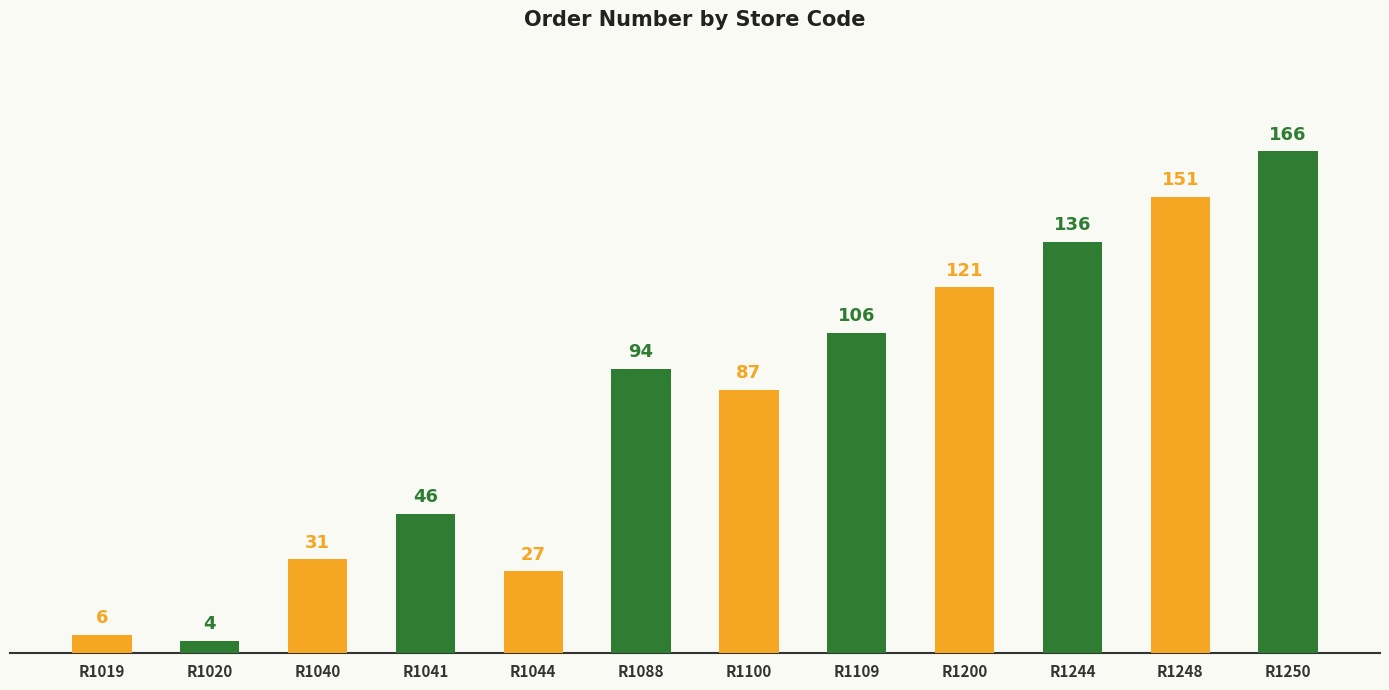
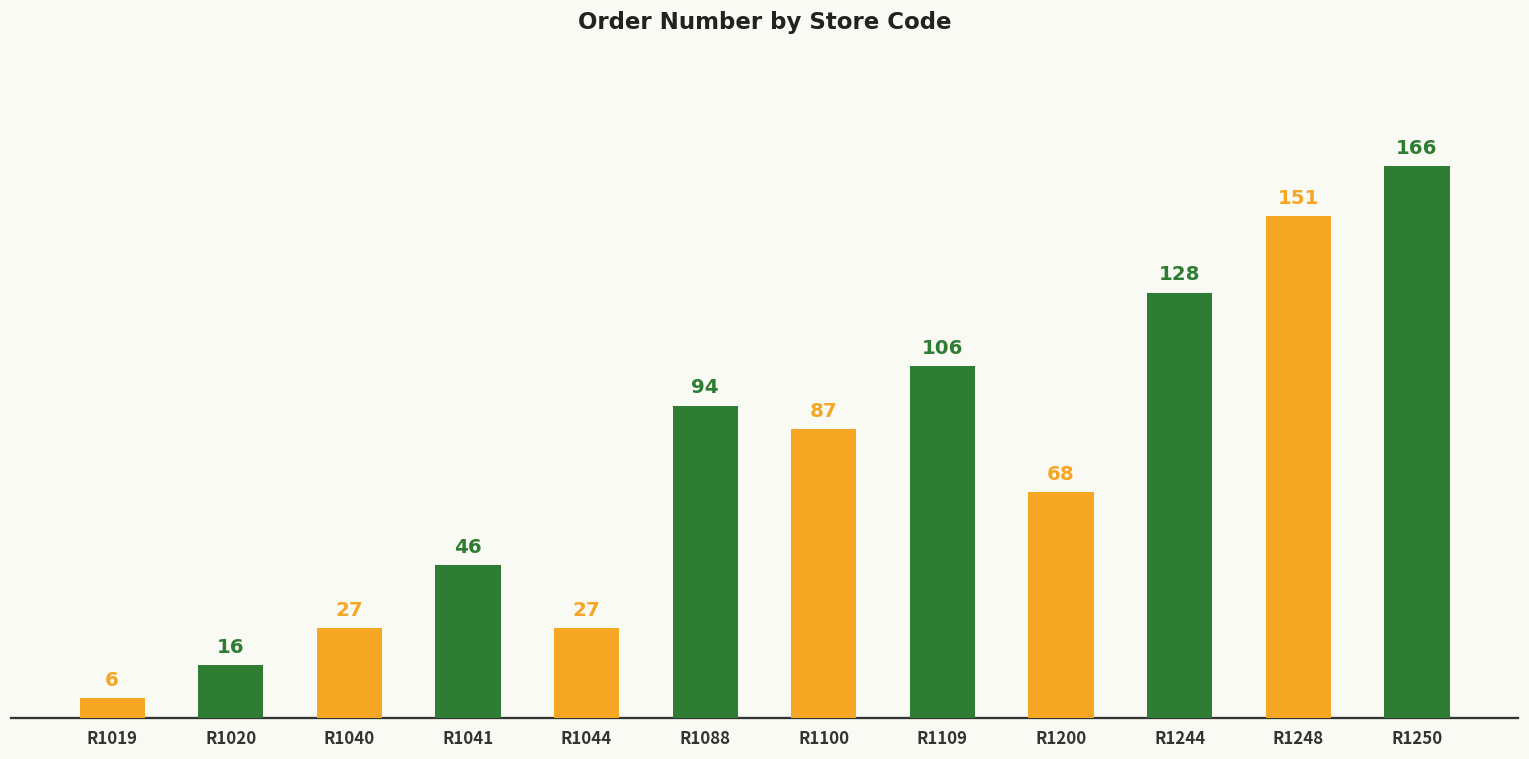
R1020: 4 -> 16
R1040: 31 -> 27
R1200: 121 -> 68
R1244: 136 -> 128
